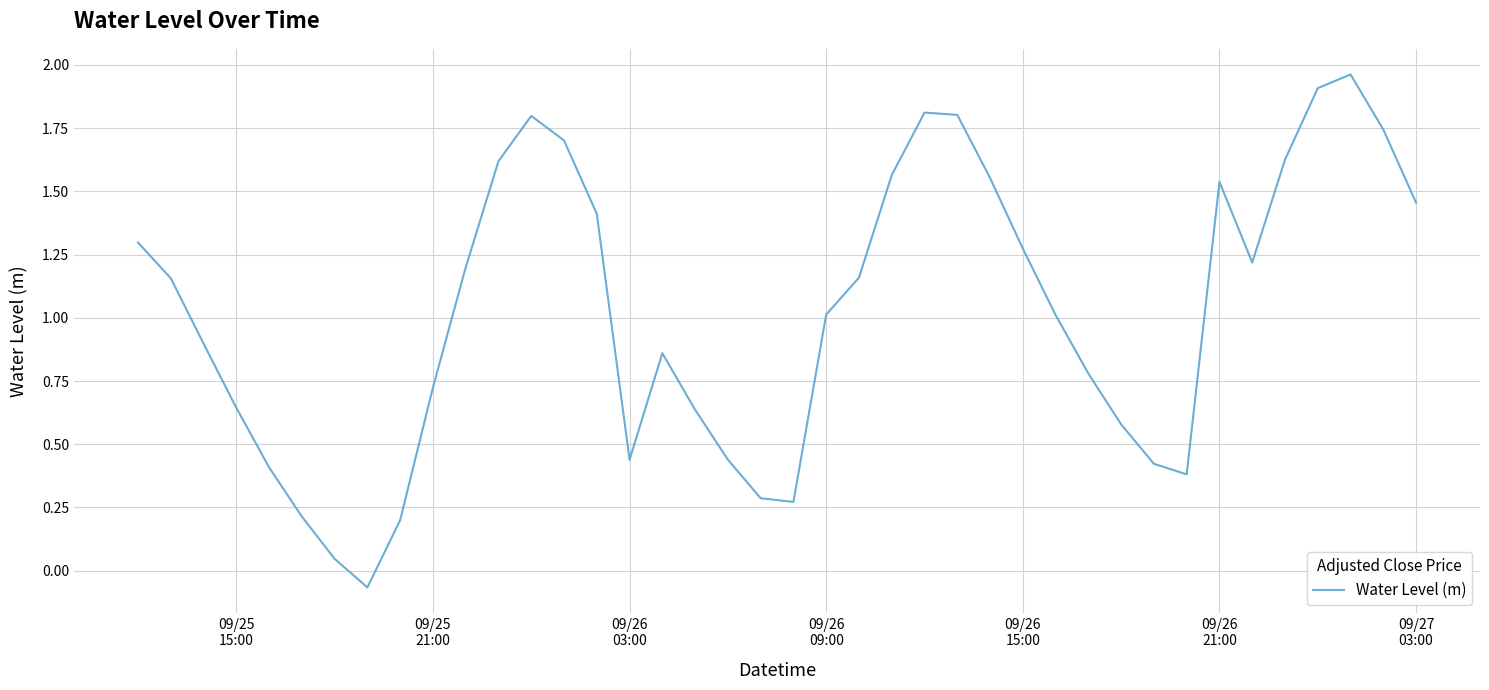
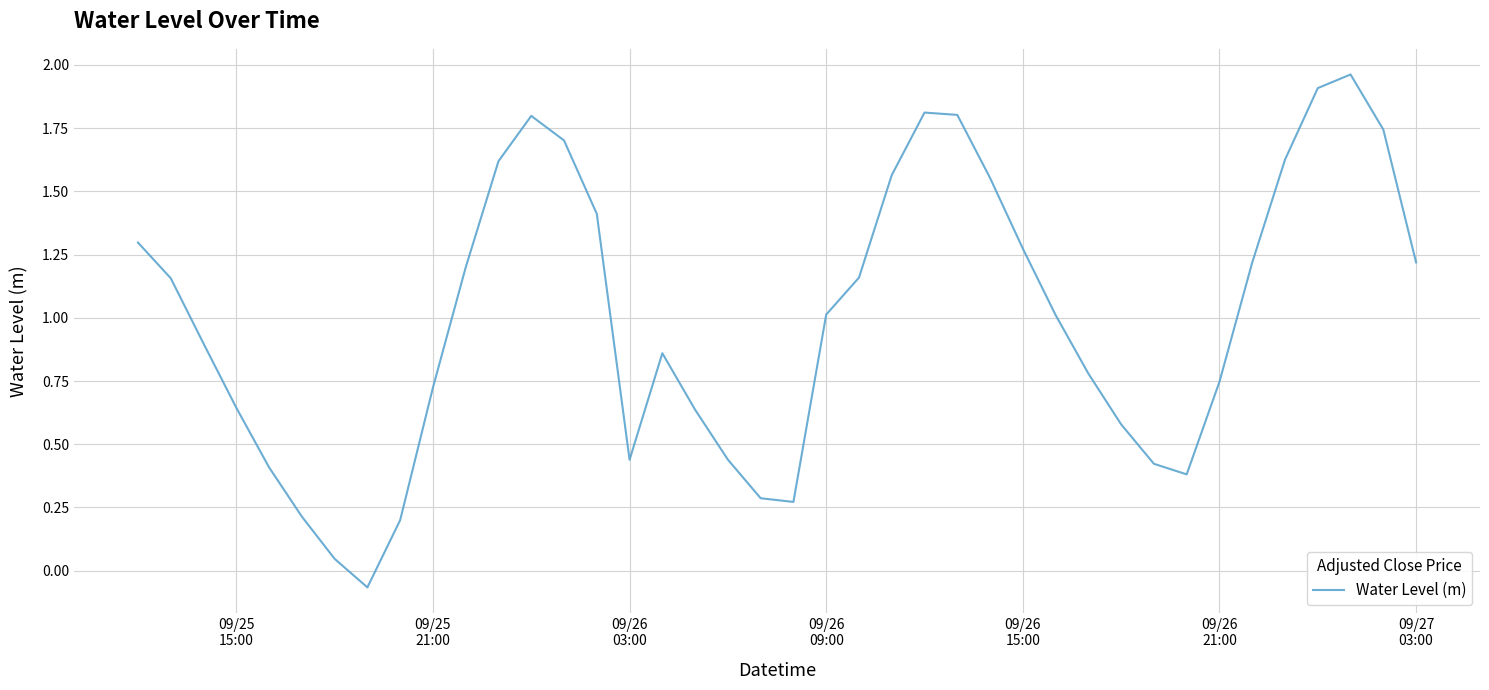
09/26 21:00: 1.54 -> 0.75
09/27 03:00: 1.46 -> 1.22
